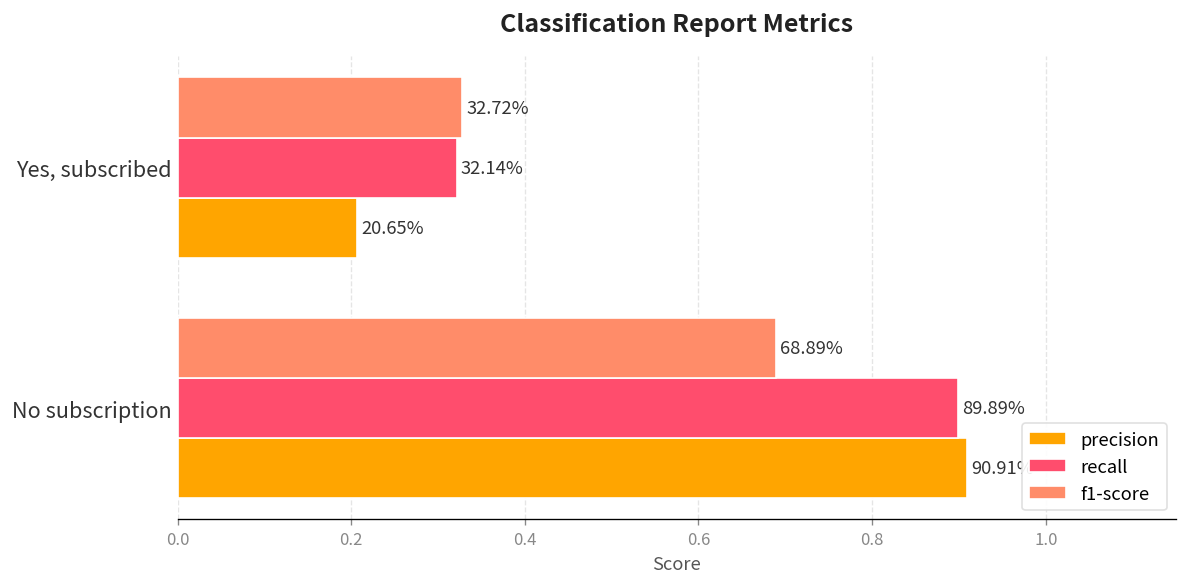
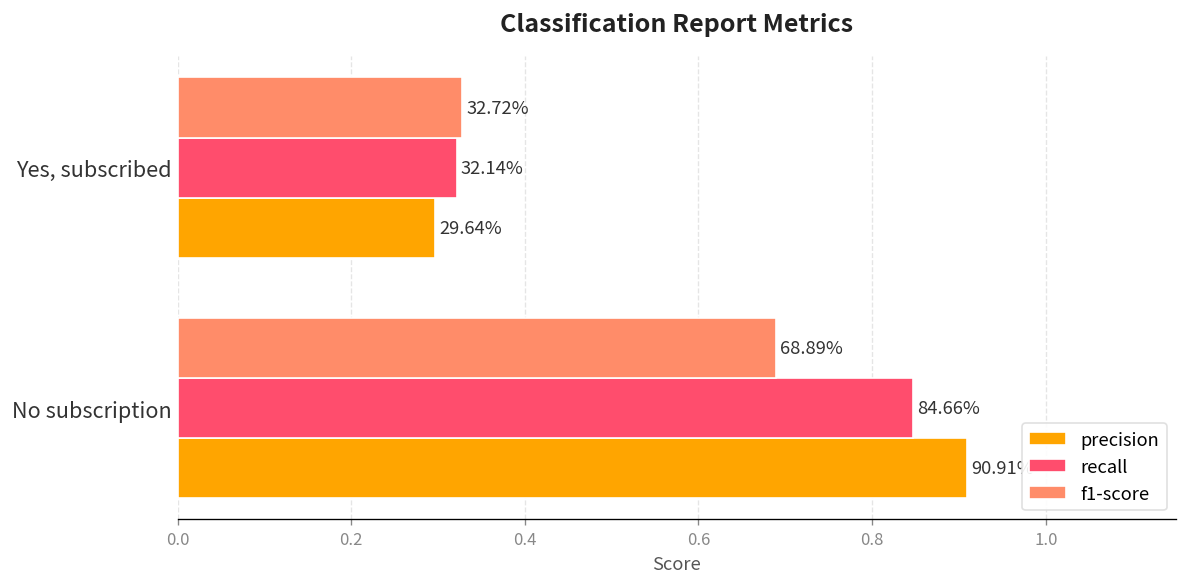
precision, Yes, subscribed: 20.65% -> 29.64%
recall, No subscription: 89.89% -> 84.66%
